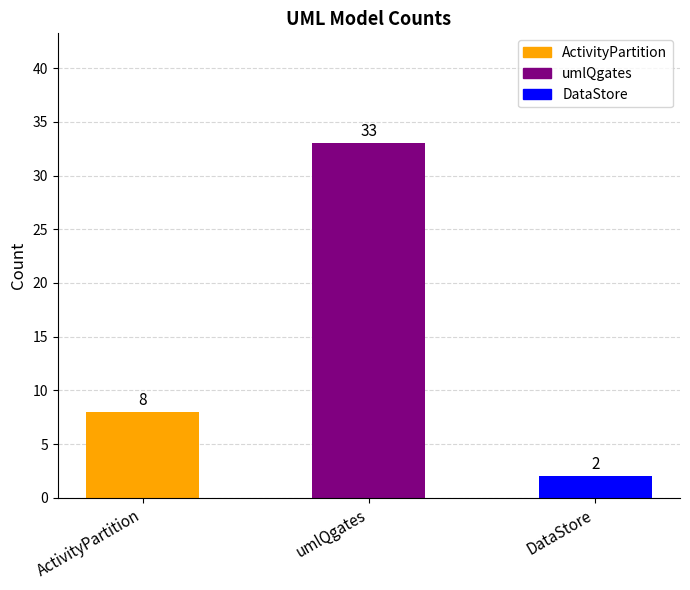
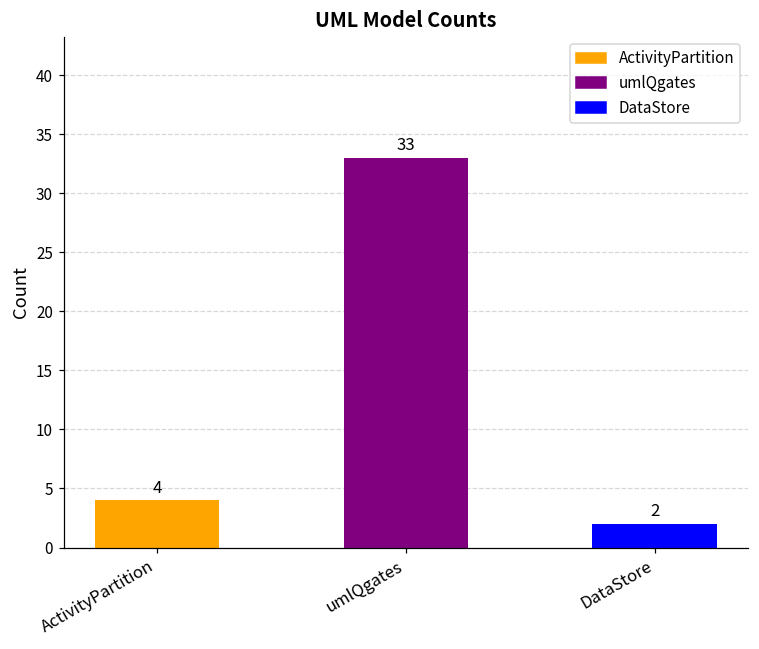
ActivityPartition: 8 -> 4
